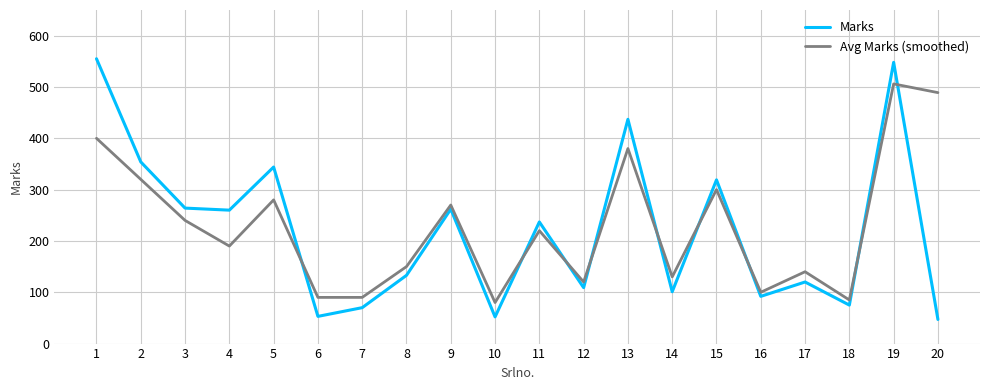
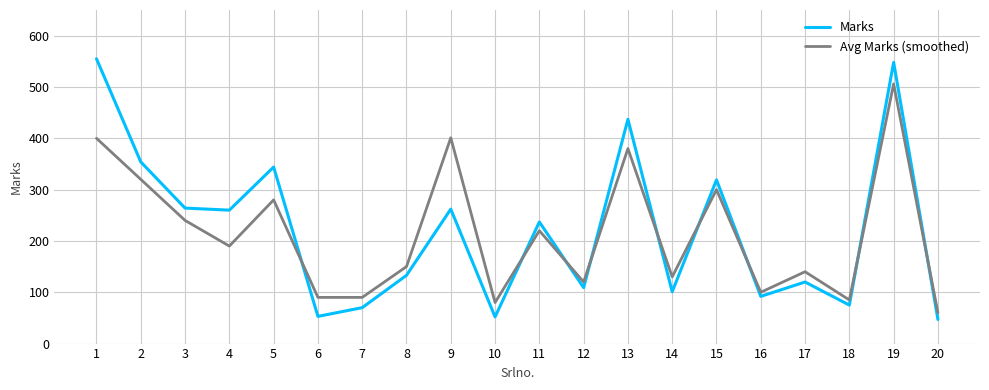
Avg Marks (smoothed), 9: 270 -> 400
Avg Marks (smoothed), 20: 490 -> 60
